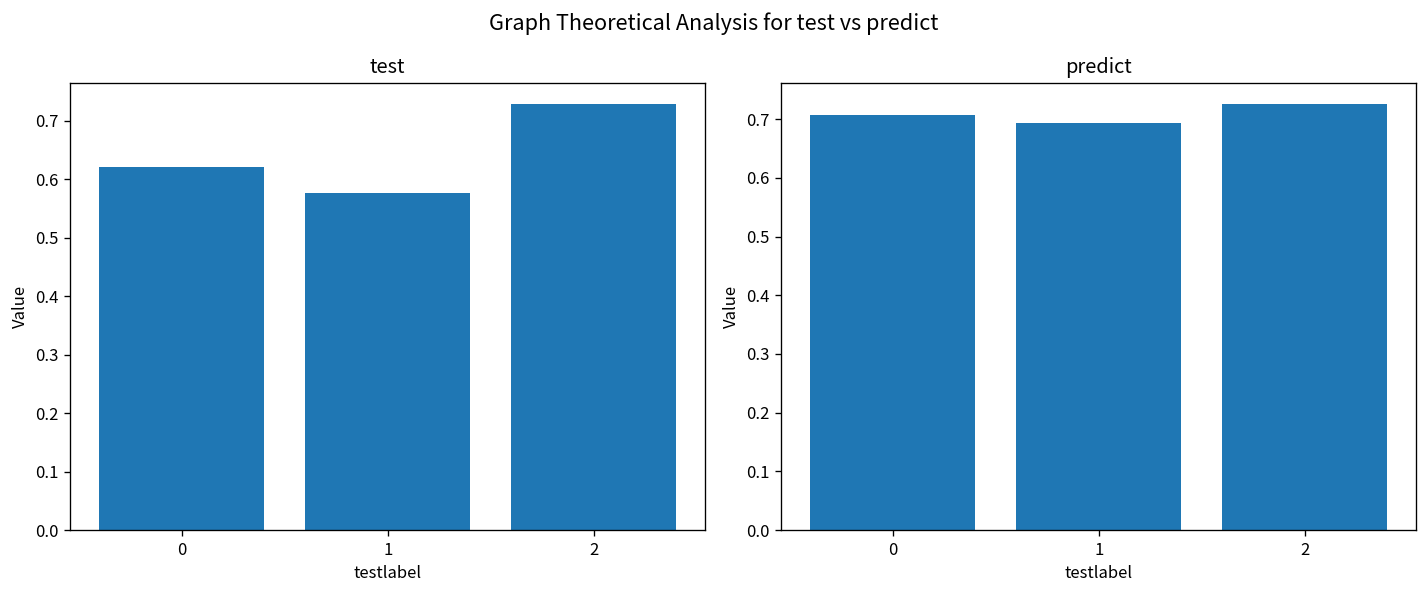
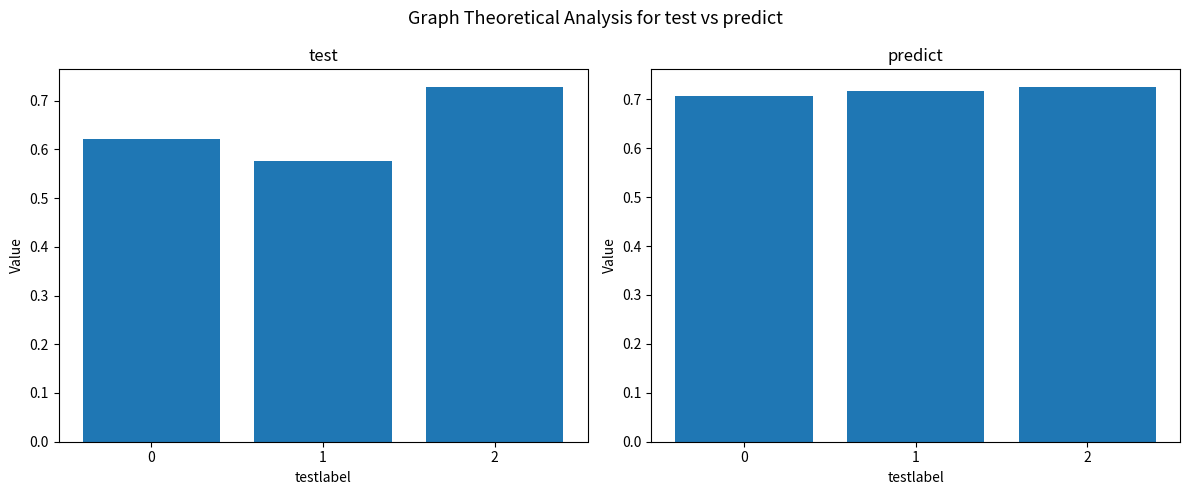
predict, 1: 0.69 -> 0.72
